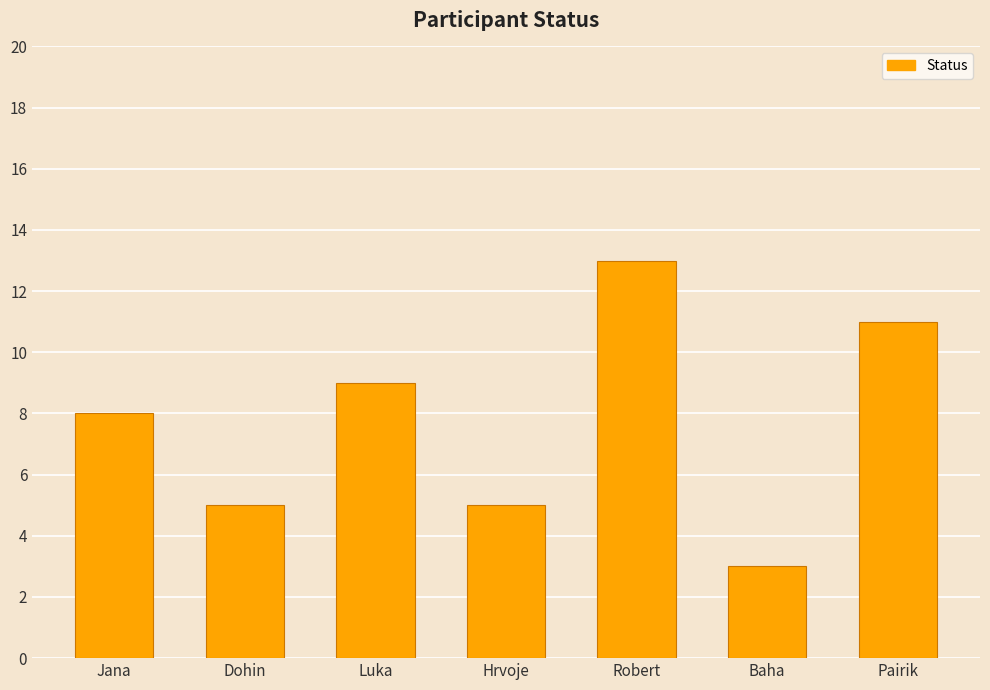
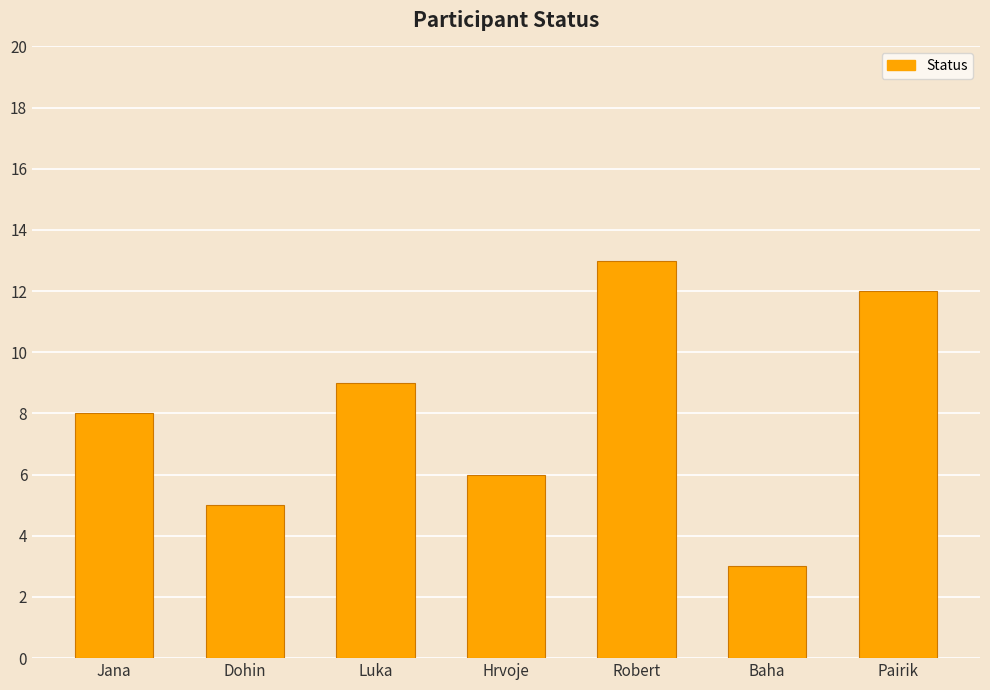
Hrvoje: 5 -> 6
Pairik: 11 -> 12
